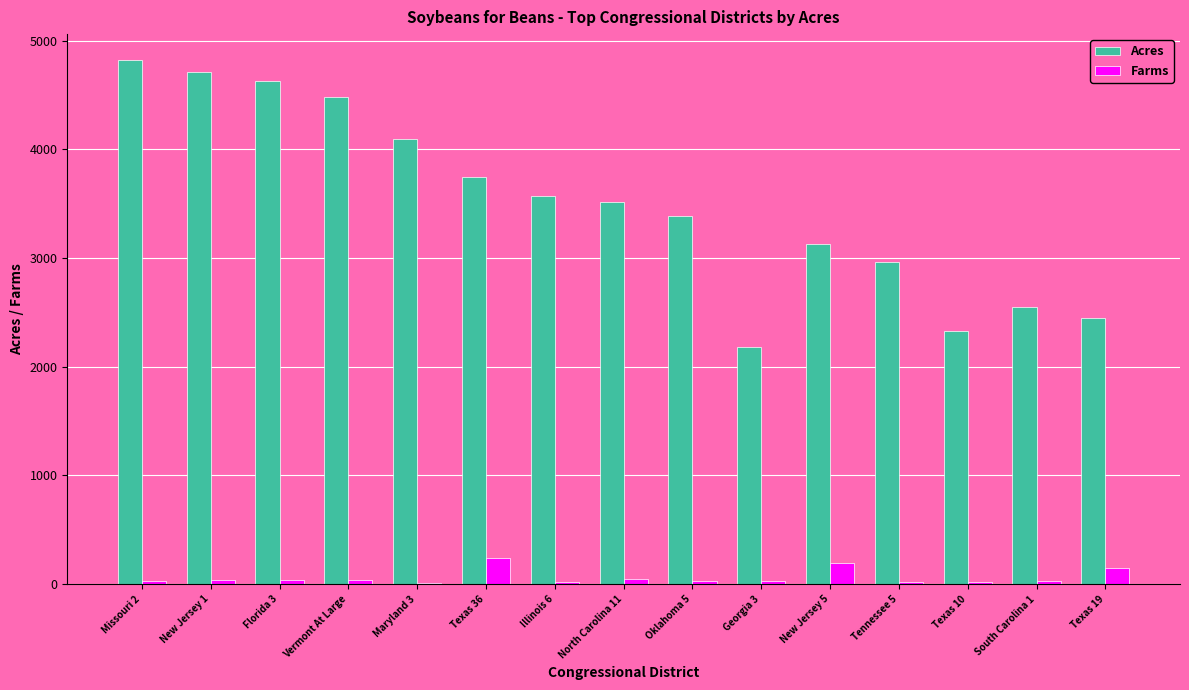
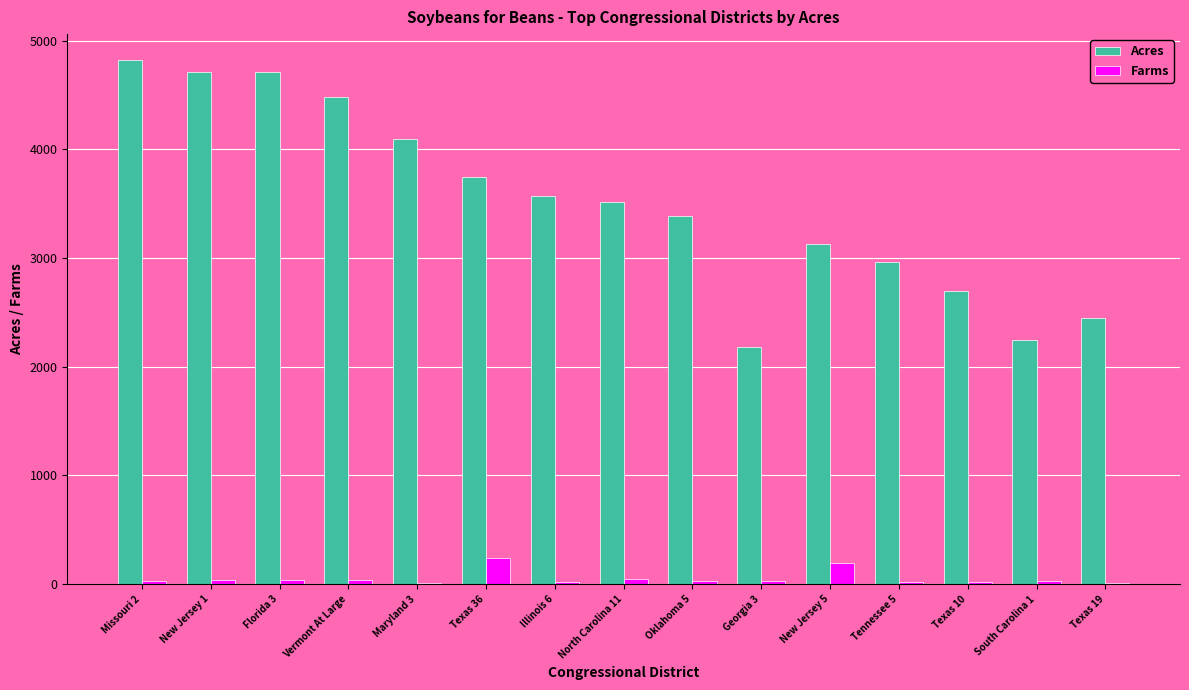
Acres, Florida 3: 4630 -> 4710
Acres, Texas 10: 2330 -> 2700
Acres, South Carolina 1: 2550 -> 2240
Farms, Texas 19: 150 -> 10
